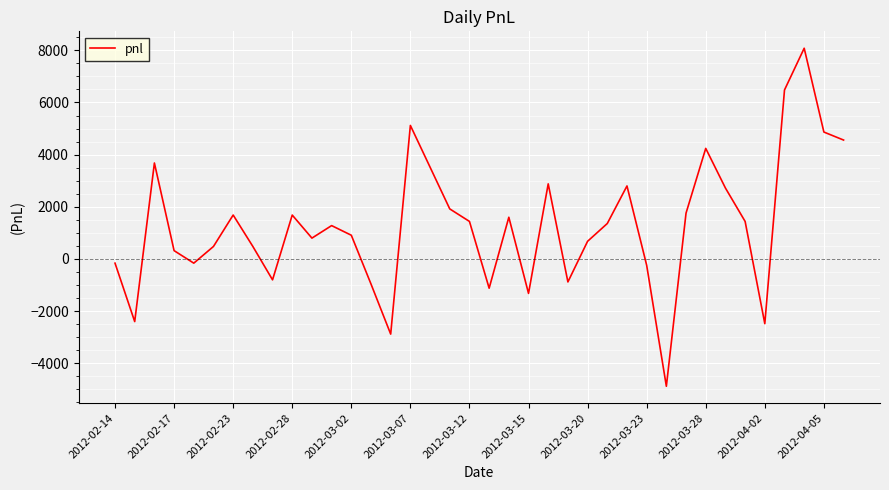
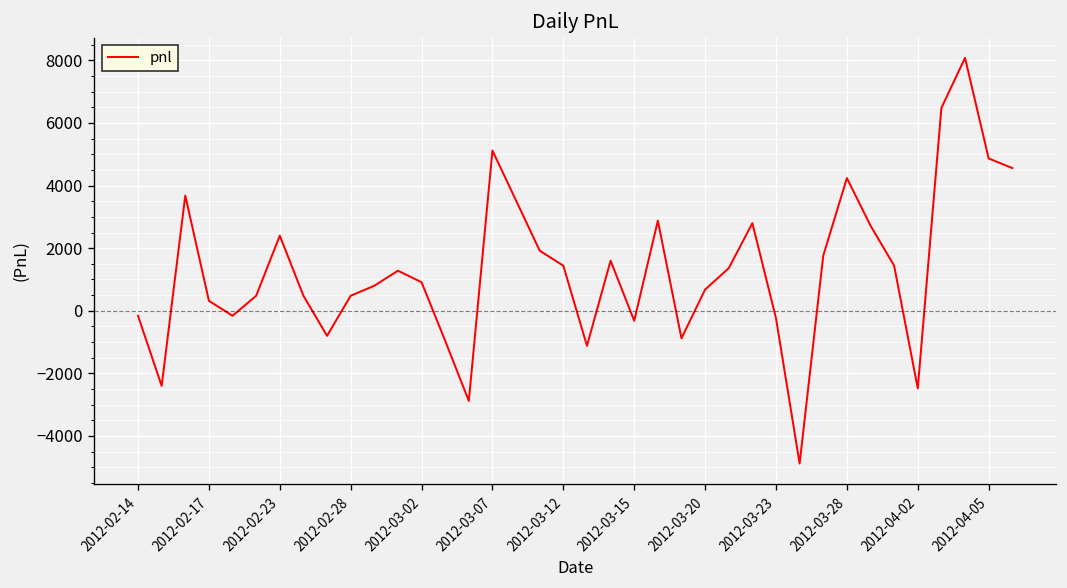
2012-02-23: 1700 -> 2400
2012-02-28: 1700 -> 500
2012-03-15: -1300 -> -300
